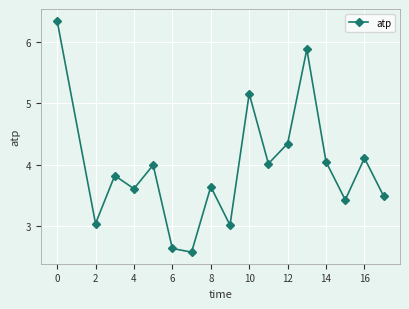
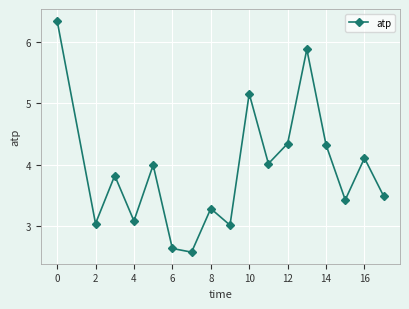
4: 3.6 -> 3.1
8: 3.6 -> 3.3
14: 4.0 -> 4.3
